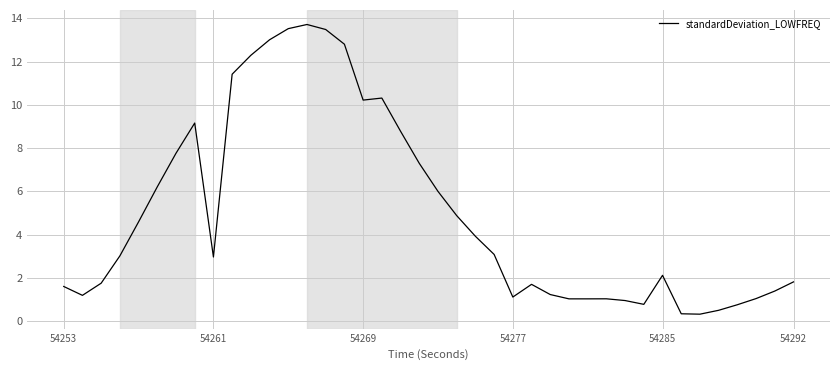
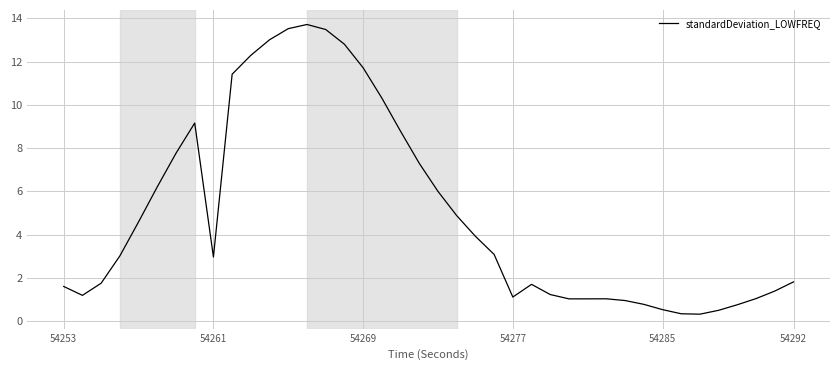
54269: 10.2 -> 11.7
54285: 2.1 -> 0.5
